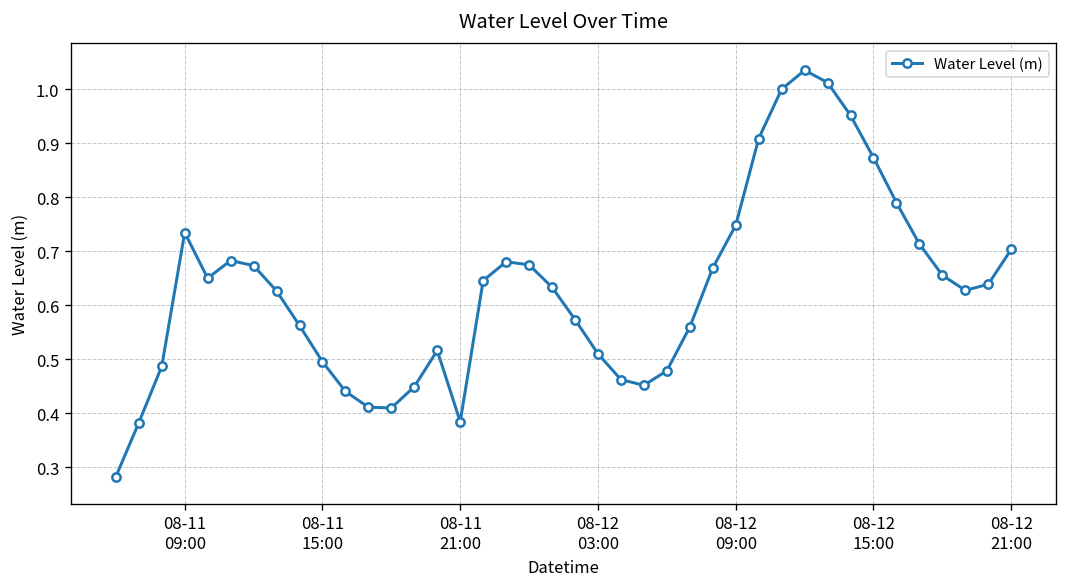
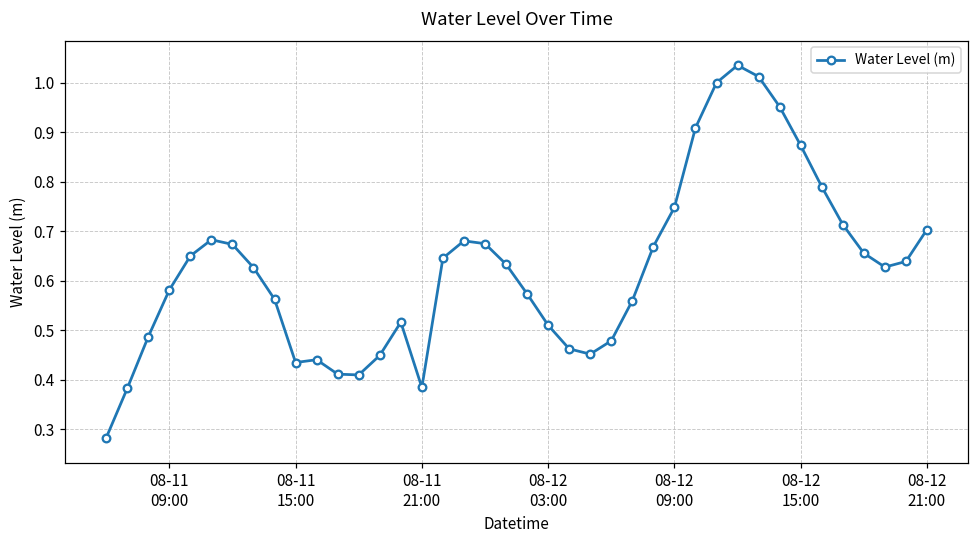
08-11 09:00: 0.73 -> 0.58
08-11 15:00: 0.50 -> 0.43
